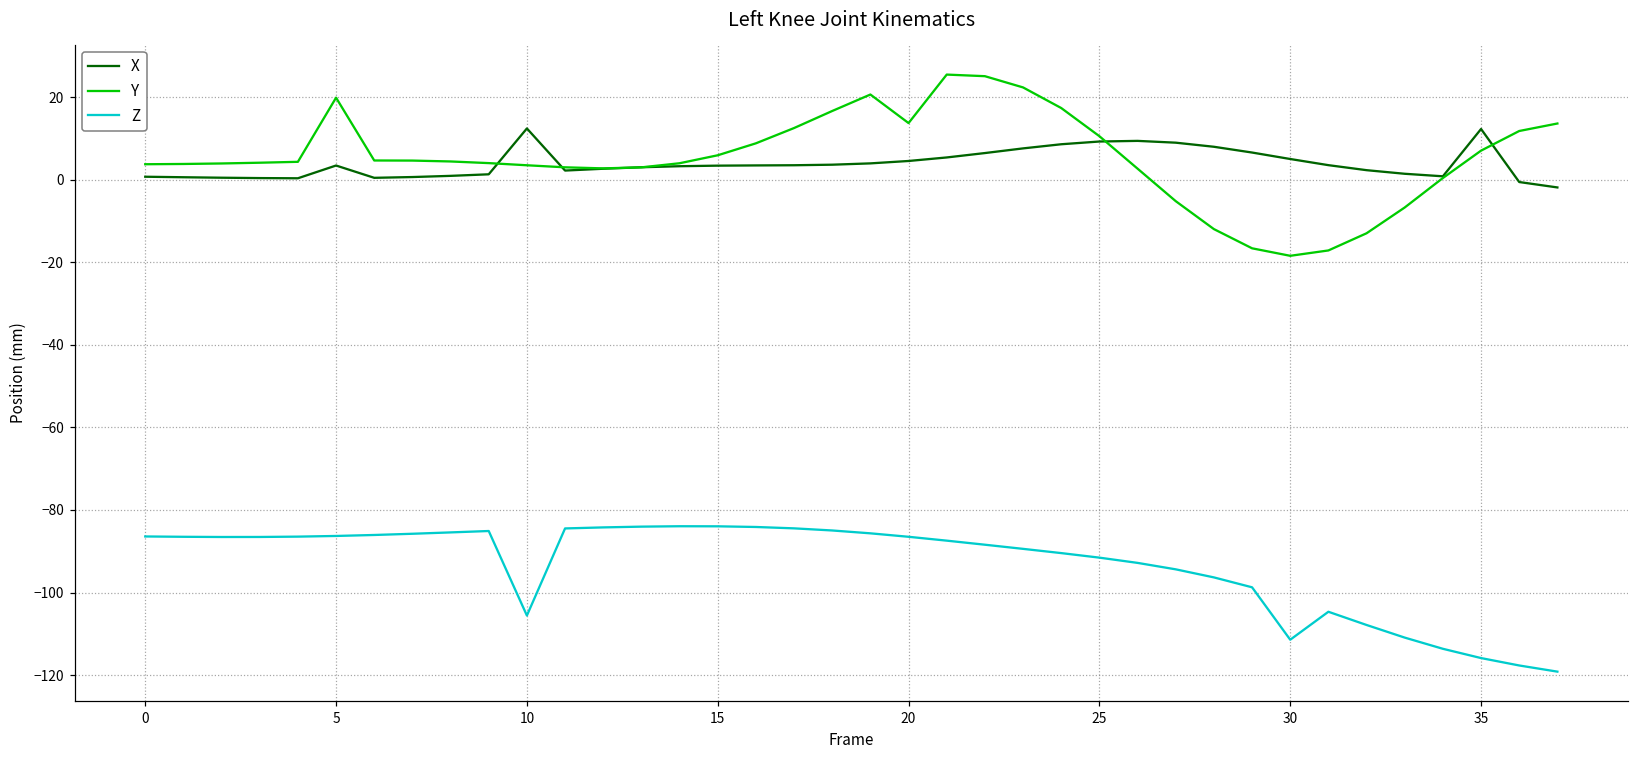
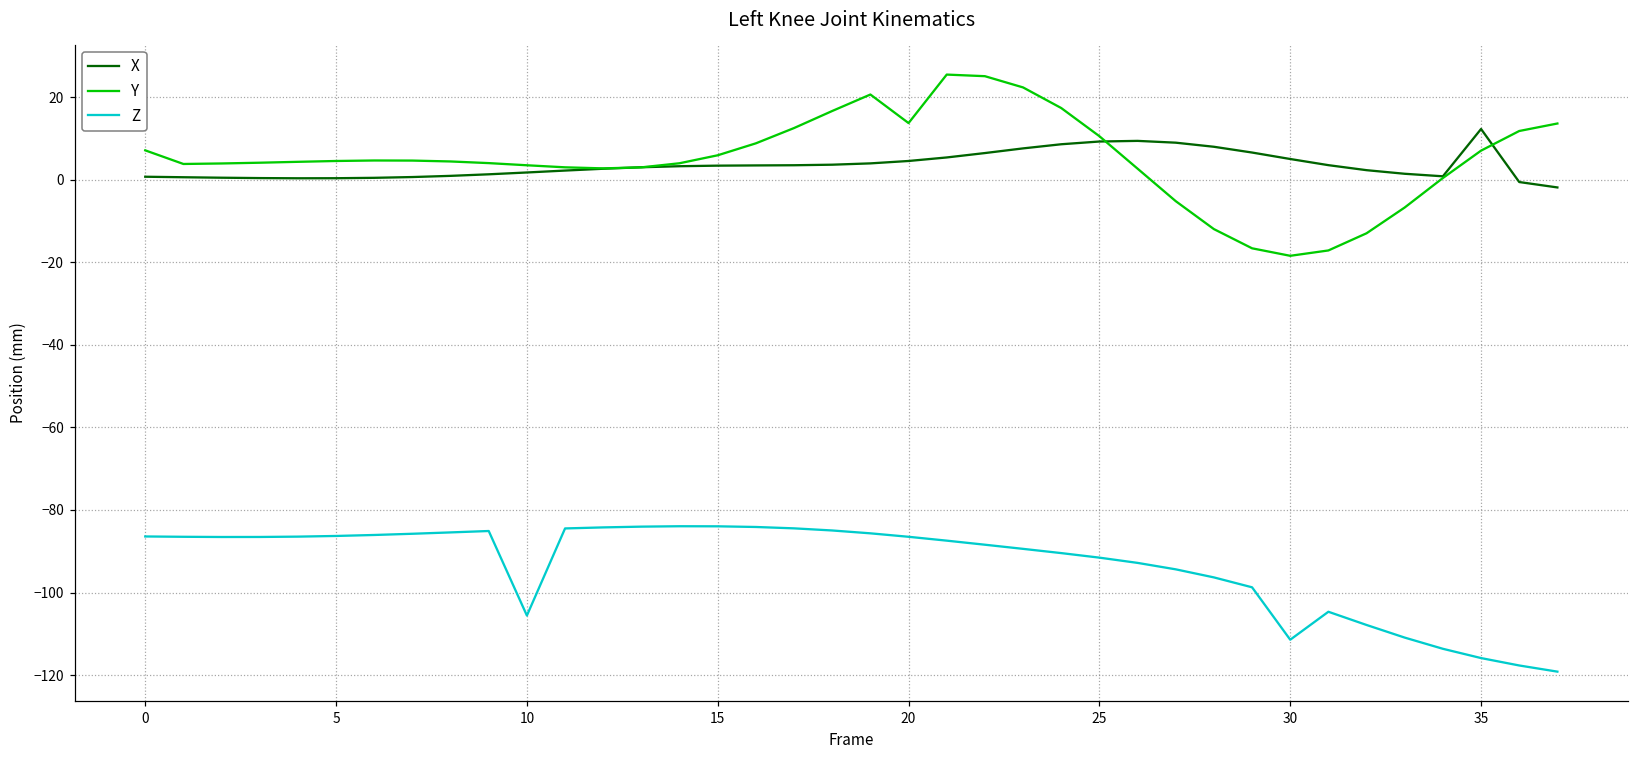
Y, 0: 4 -> 7
X, 5: 3 -> 0
Y, 5: 20 -> 5
X, 10: 12 -> 2
